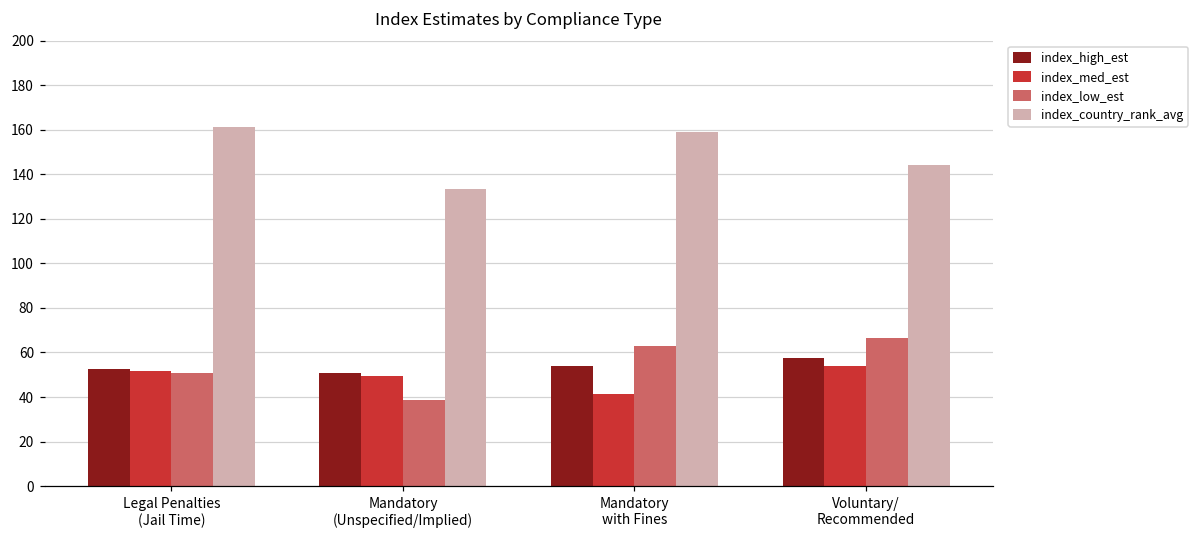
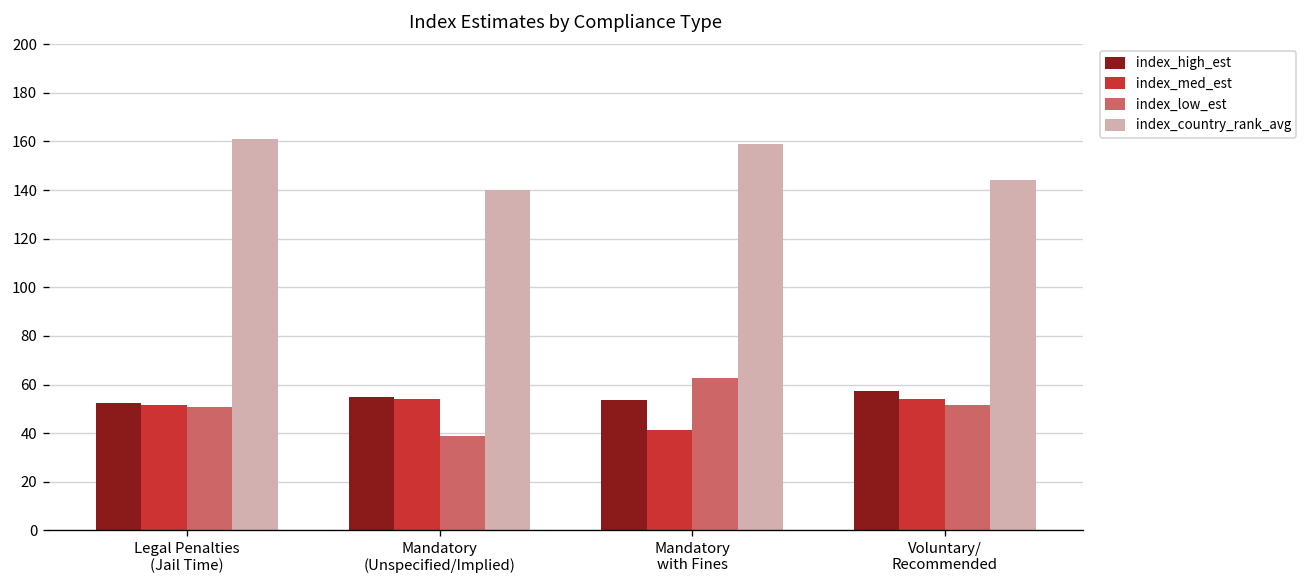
index_high_est, Mandatory (Unspecified/Implied): 51 -> 55
index_med_est, Mandatory (Unspecified/Implied): 50 -> 54
index_country_rank_avg, Mandatory (Unspecified/Implied): 134 -> 140
index_low_est, Voluntary/ Recommended: 67 -> 51
